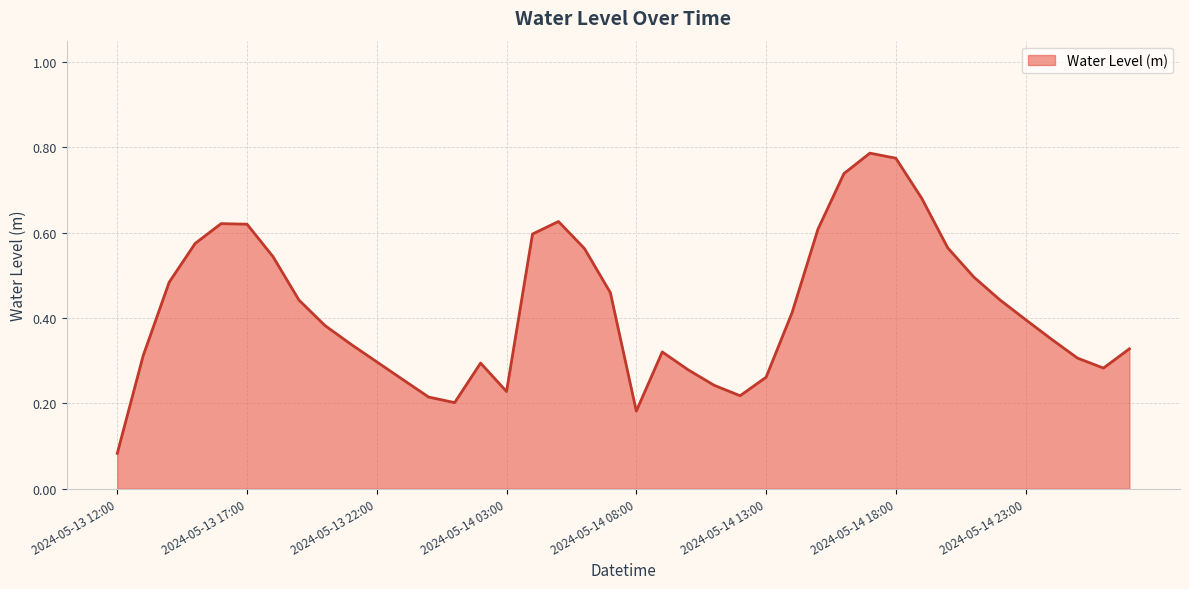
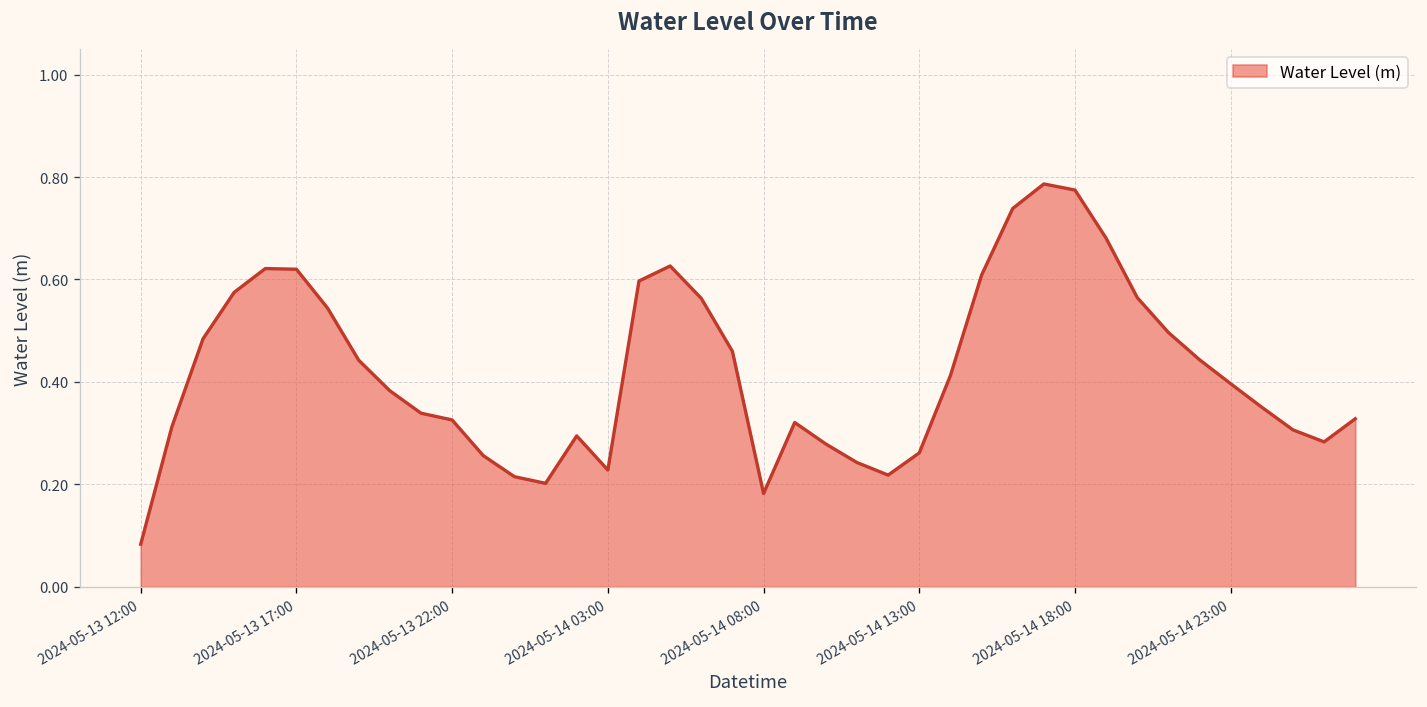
2024-05-13 22:00: 0.30 -> 0.33
